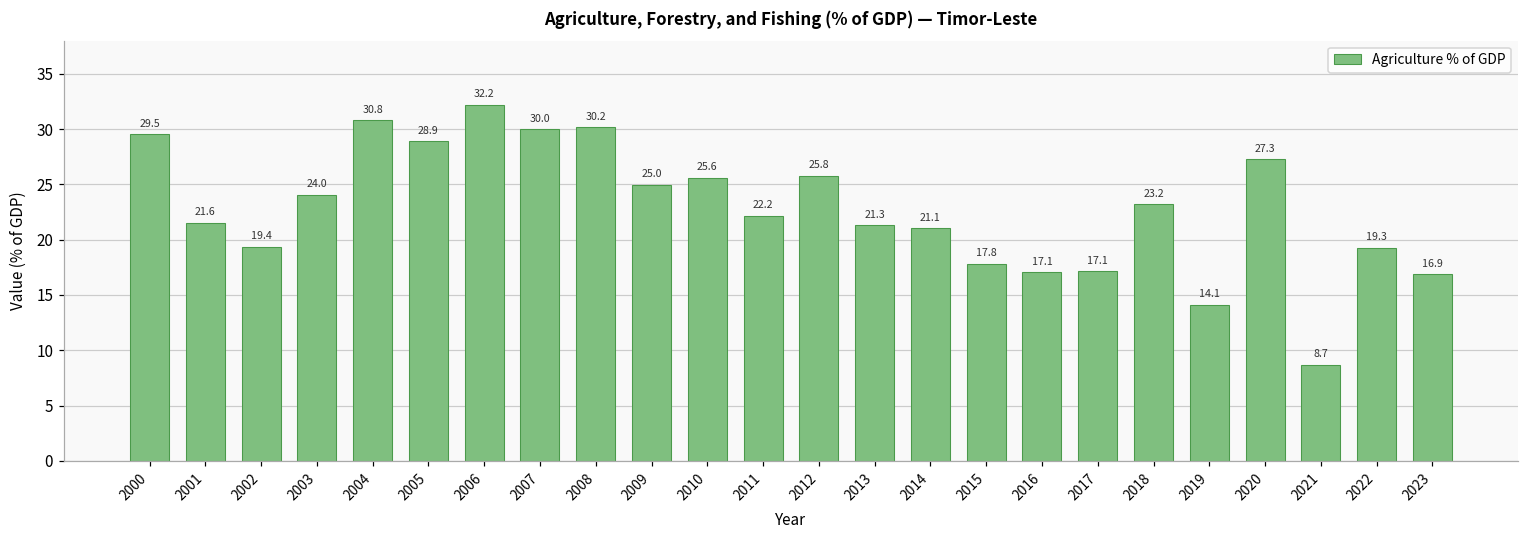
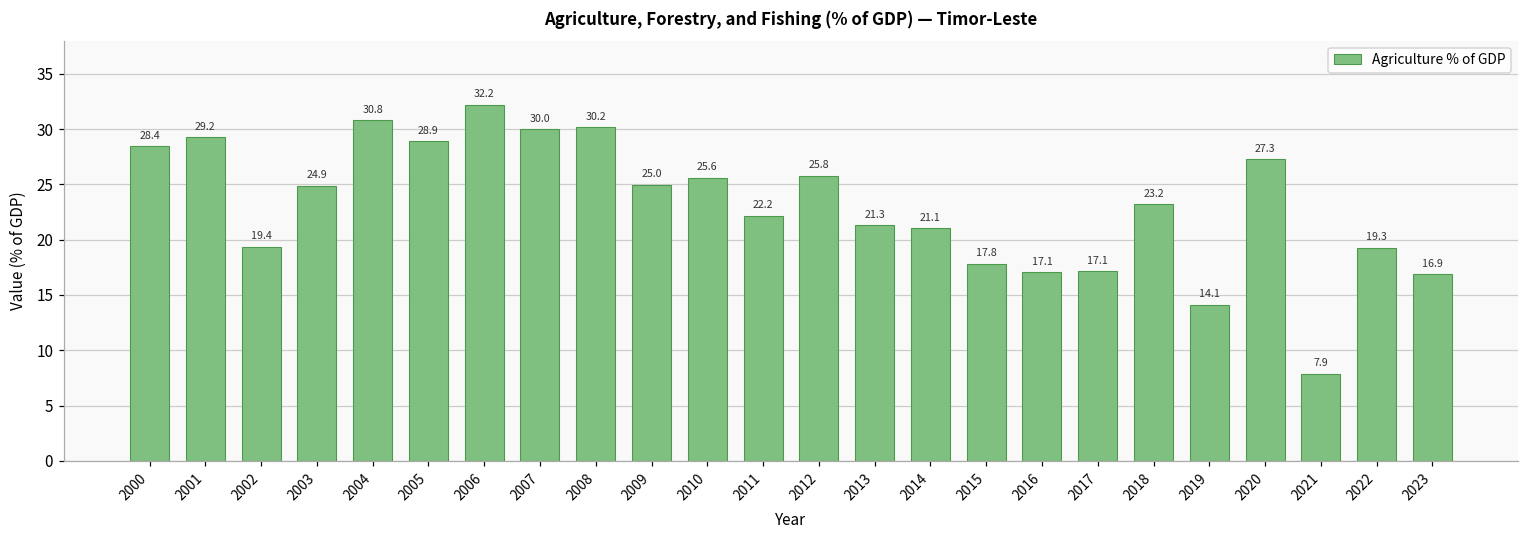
2000: 29.5 -> 28.4
2001: 21.6 -> 29.2
2003: 24.0 -> 24.9
2021: 8.7 -> 7.9
